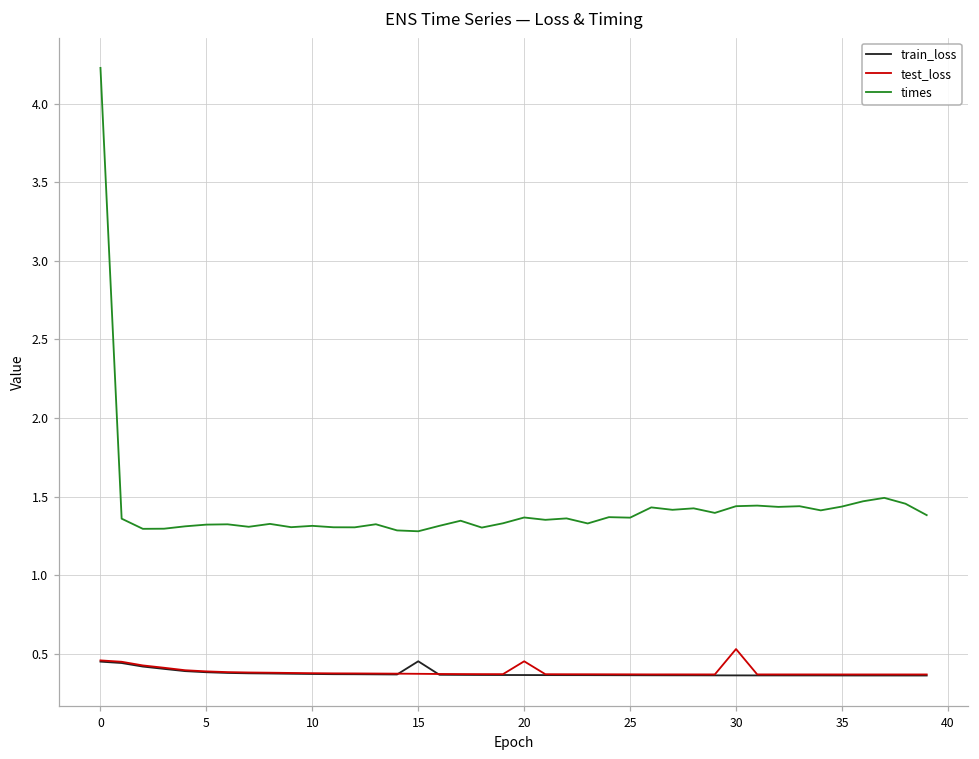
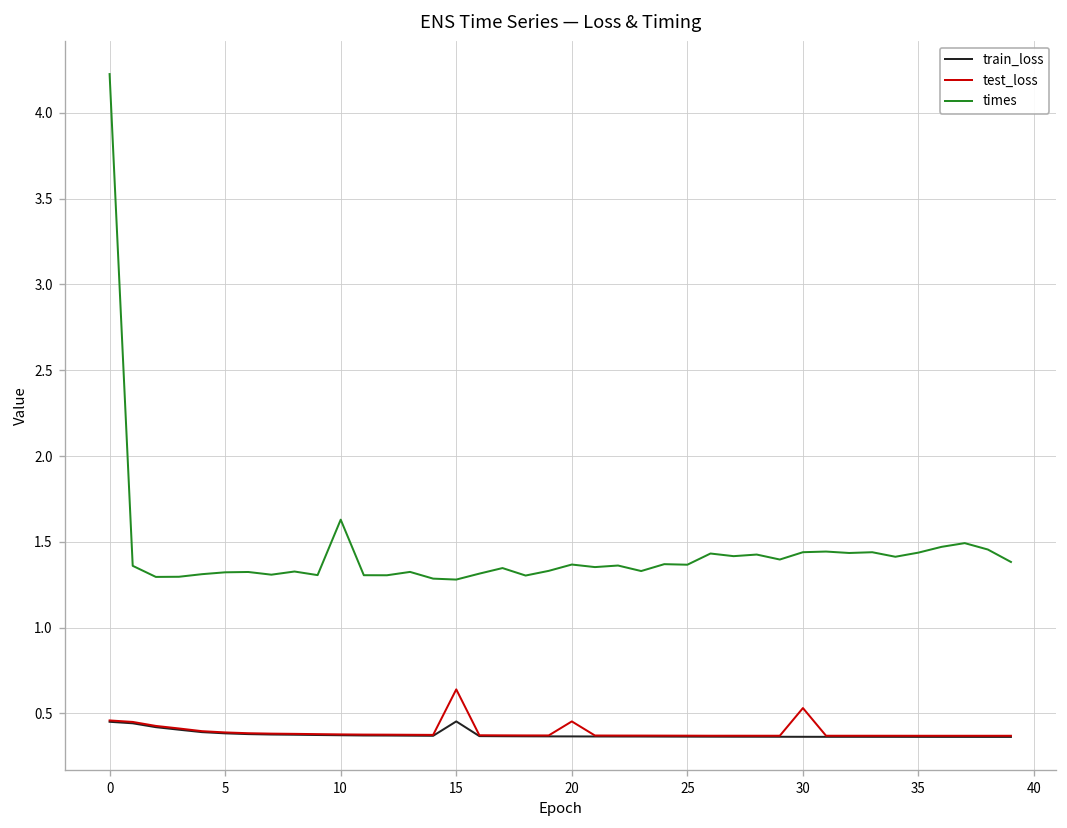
times, 10: 1.31 -> 1.63
test_loss, 15: 0.37 -> 0.64
